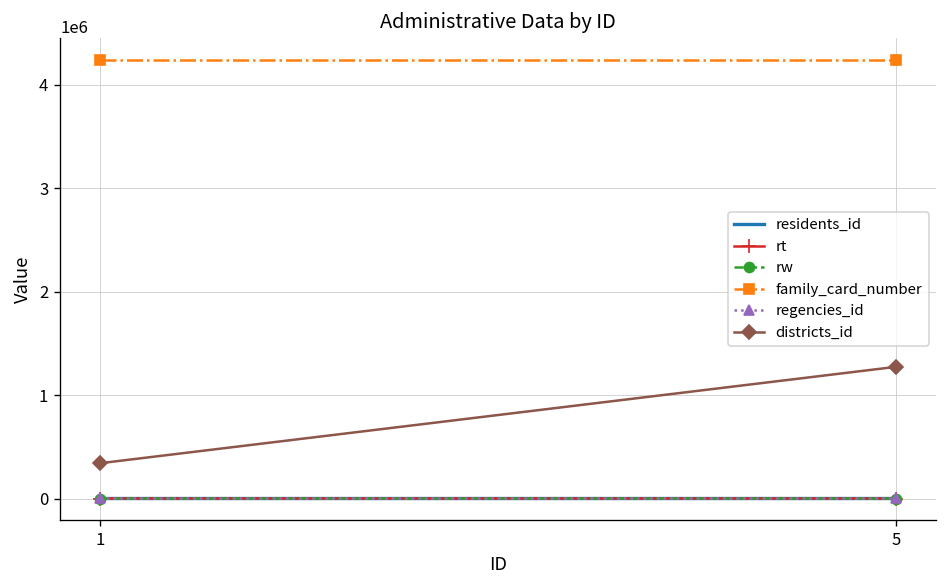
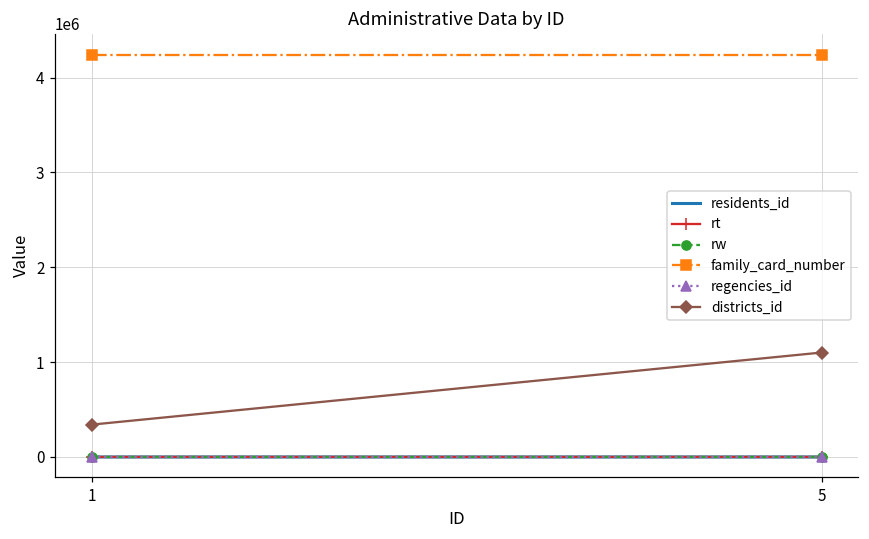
districts_id, 5: 1300000 -> 1100000
